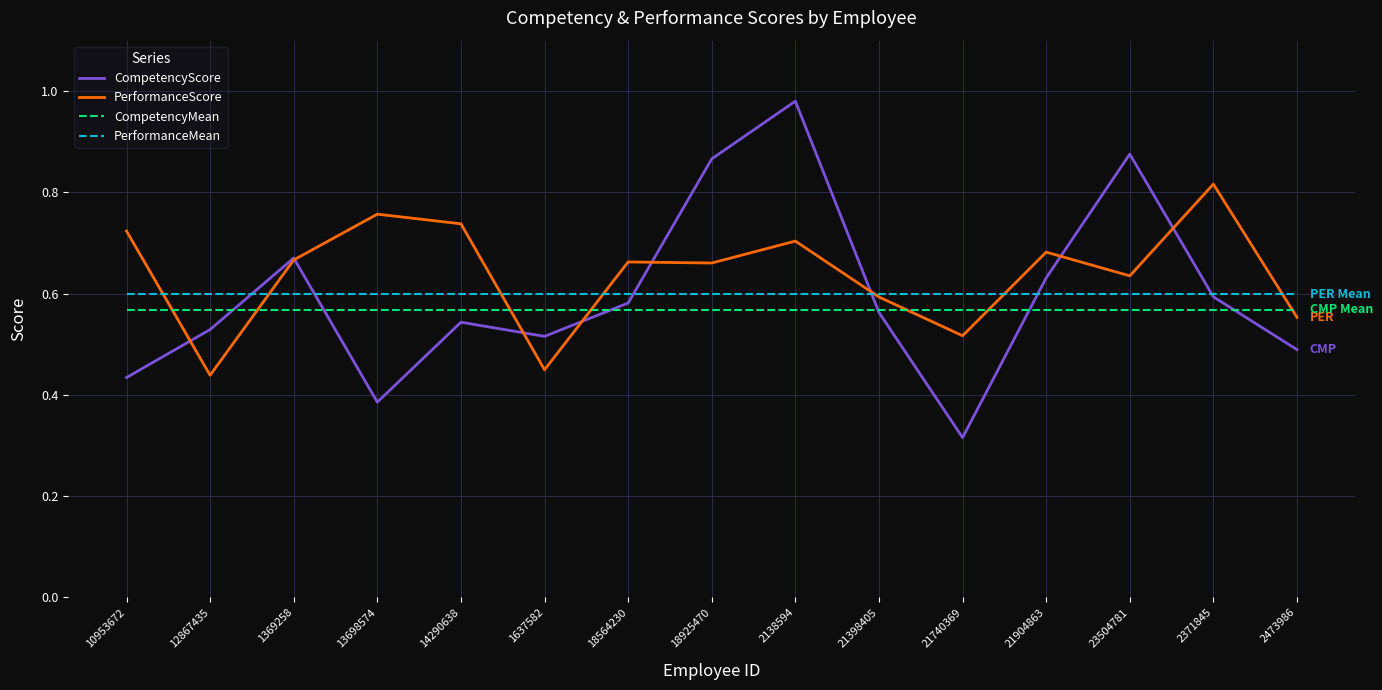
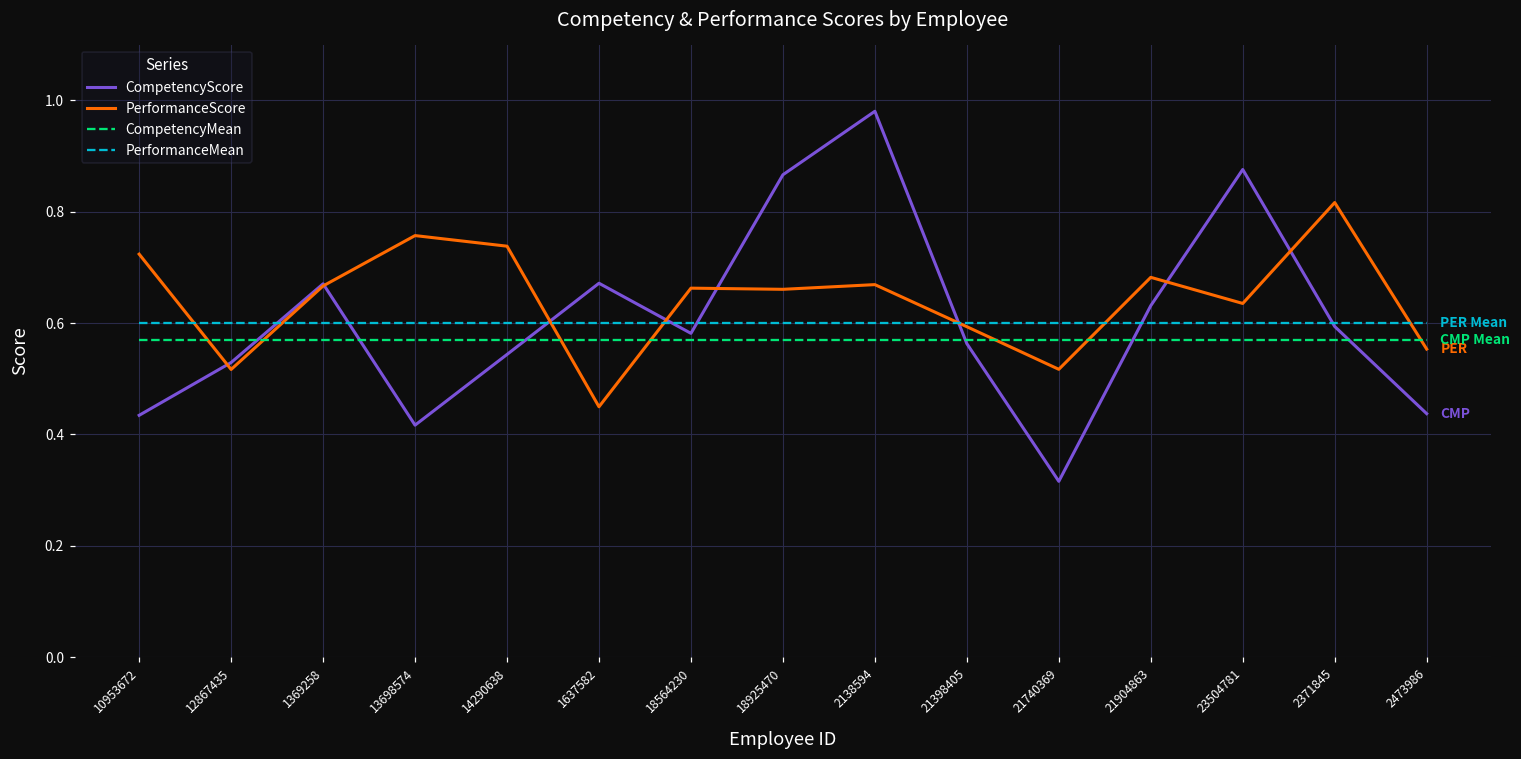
PerformanceScore, 12867435: 0.44 -> 0.52
CompetencyScore, 13698574: 0.39 -> 0.42
CompetencyScore, 1637582: 0.52 -> 0.67
PerformanceScore, 2138594: 0.70 -> 0.67
CompetencyScore, 2473986: 0.49 -> 0.44
